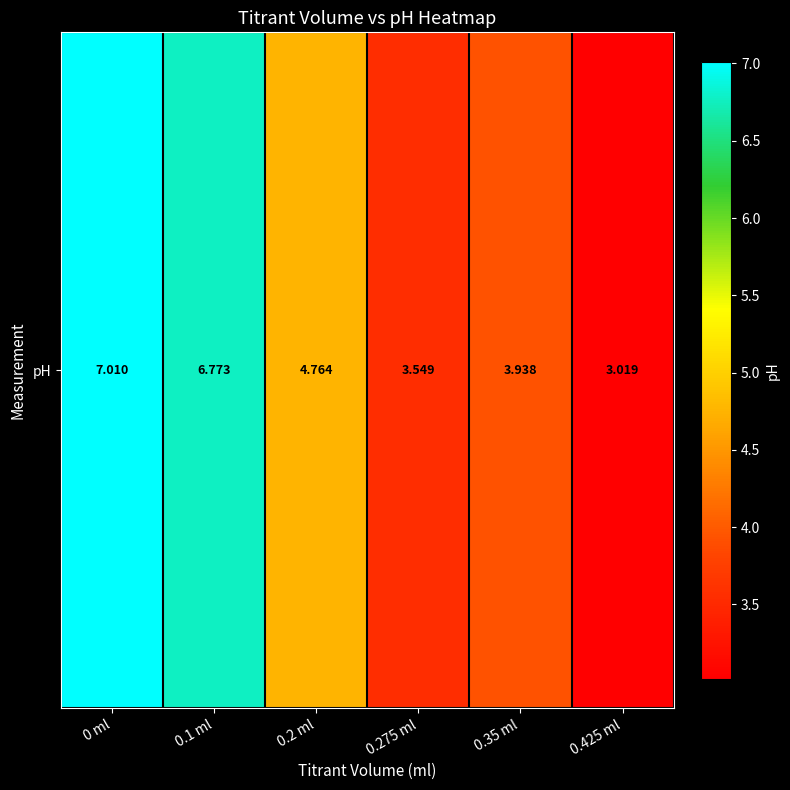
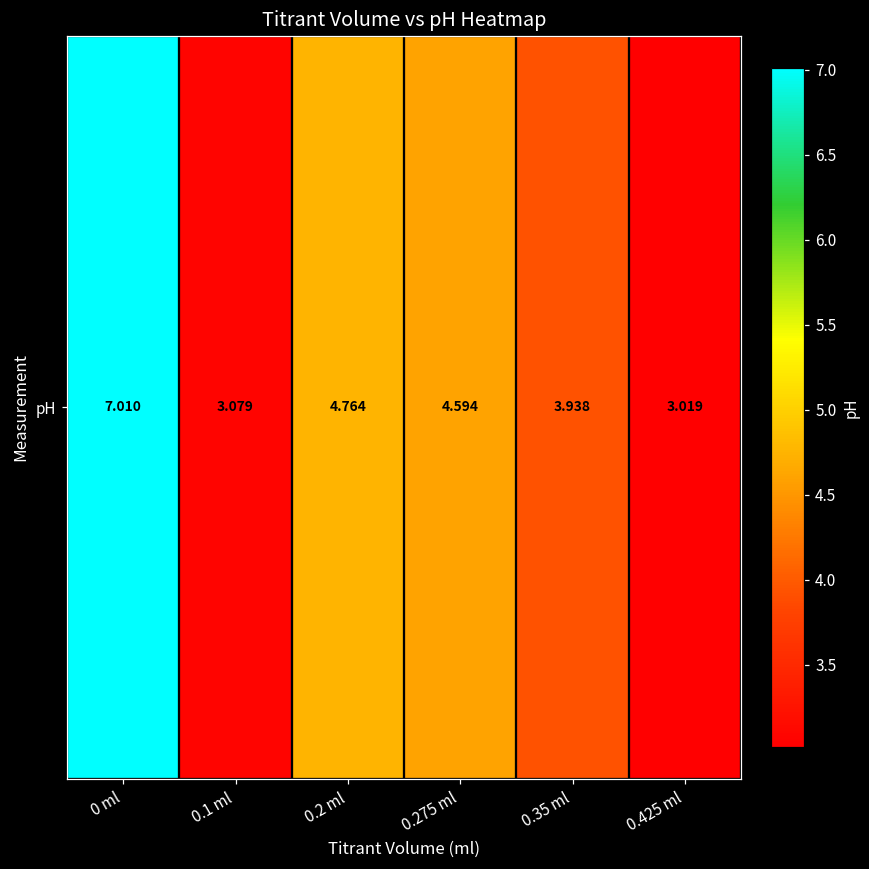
pH, 0.1 ml: 6.773 -> 3.079
pH, 0.275 ml: 3.549 -> 4.594
